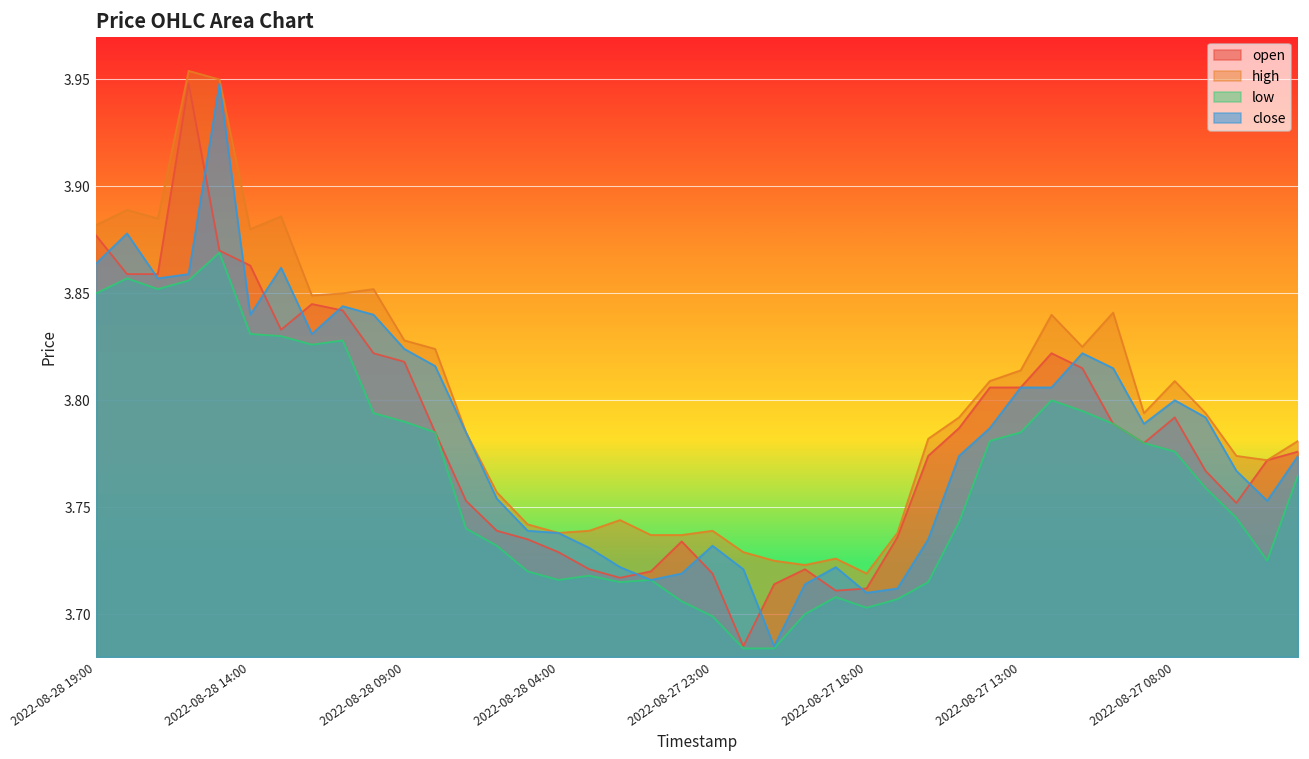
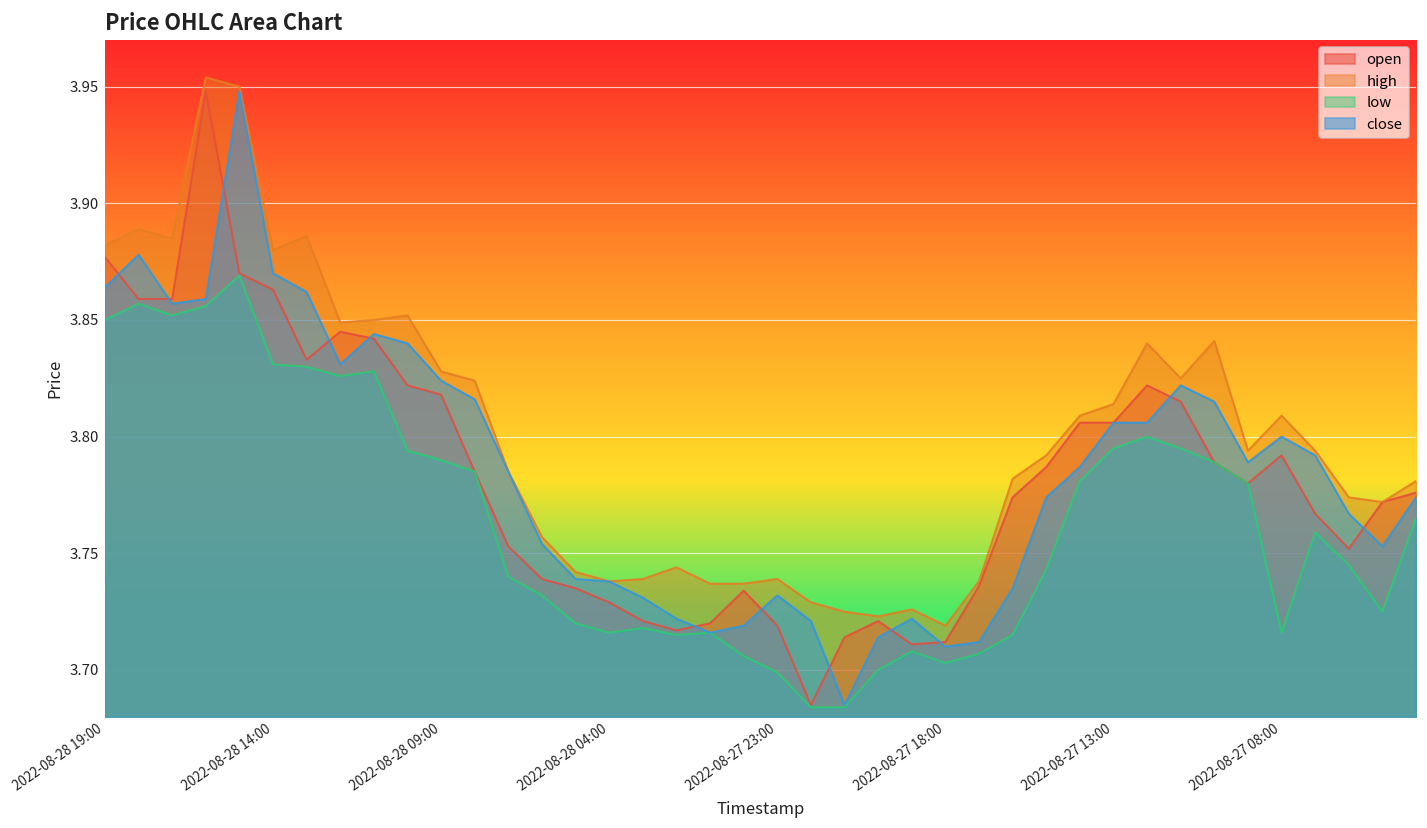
close, 2022-08-28 14:00: 3.84 -> 3.87
low, 2022-08-27 13:00: 3.785 -> 3.795
low, 2022-08-27 08:00: 3.776 -> 3.716
